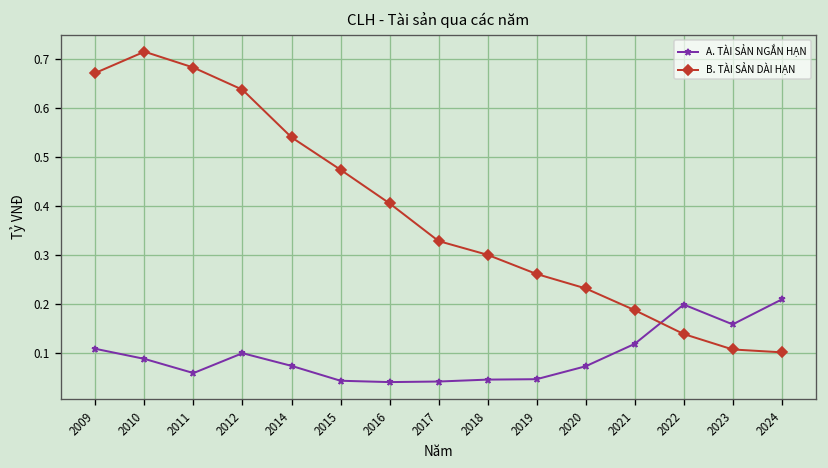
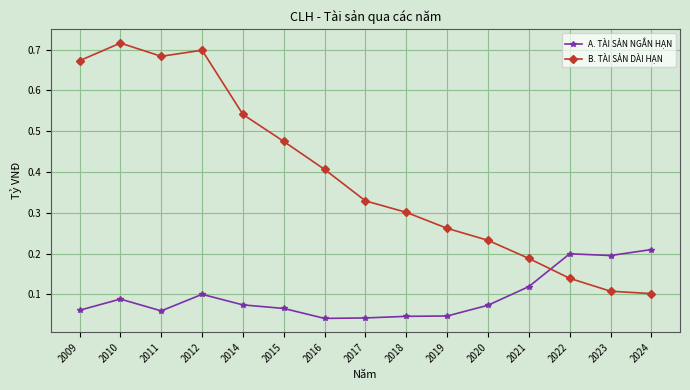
A. TÀI SẢN NGẮN HẠN, 2009: 0.11 -> 0.06
B. TÀI SẢN DÀI HẠN, 2012: 0.64 -> 0.70
A. TÀI SẢN NGẮN HẠN, 2015: 0.04 -> 0.07
A. TÀI SẢN NGẮN HẠN, 2023: 0.16 -> 0.20
